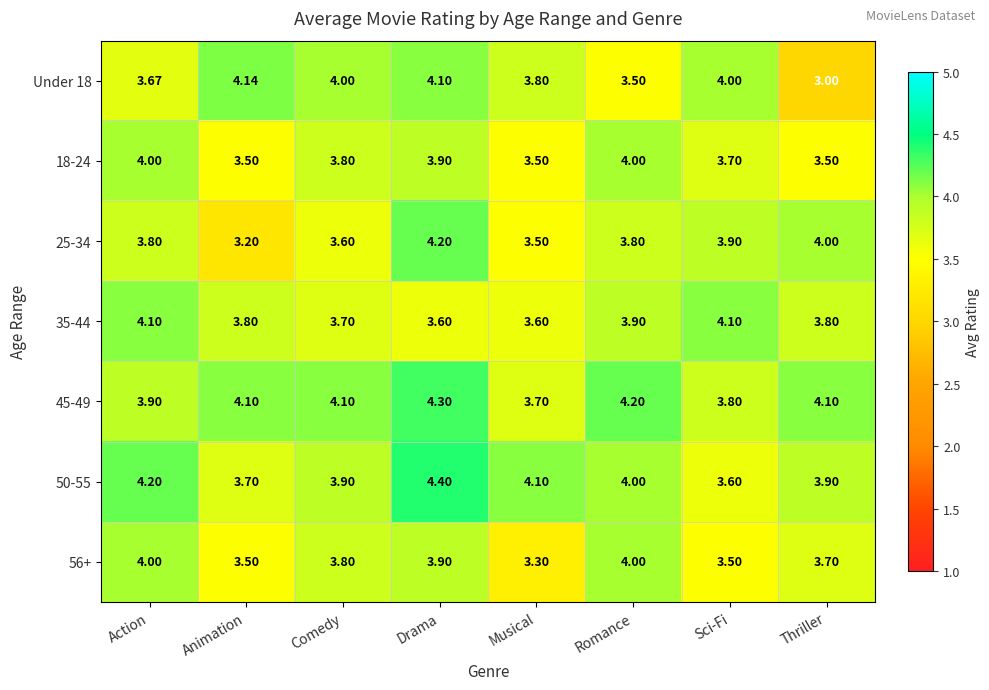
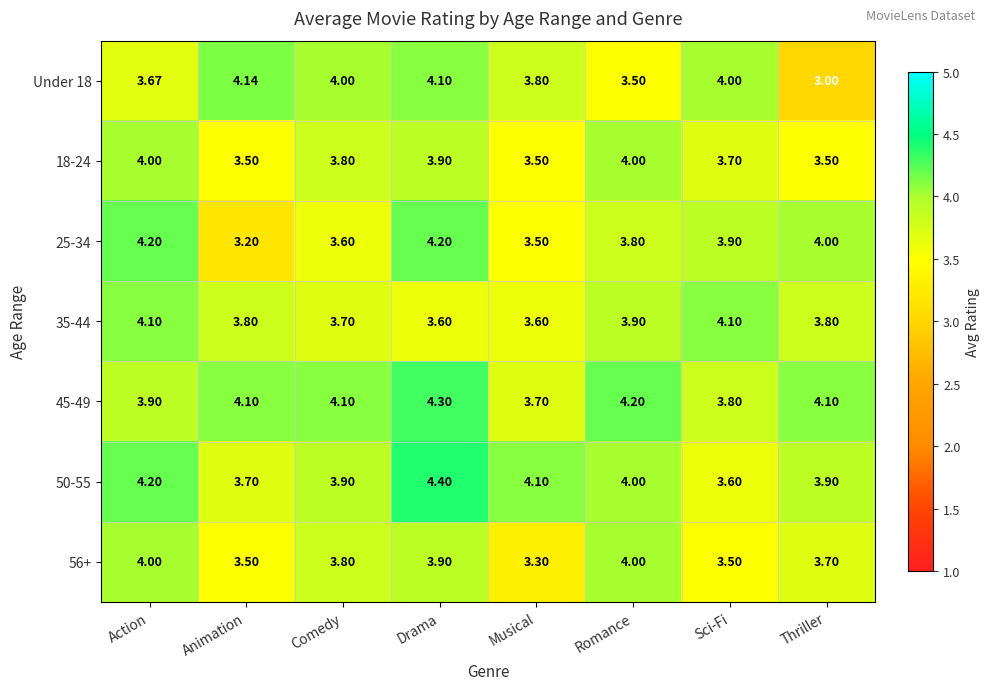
25-34, Action: 3.80 -> 4.20
